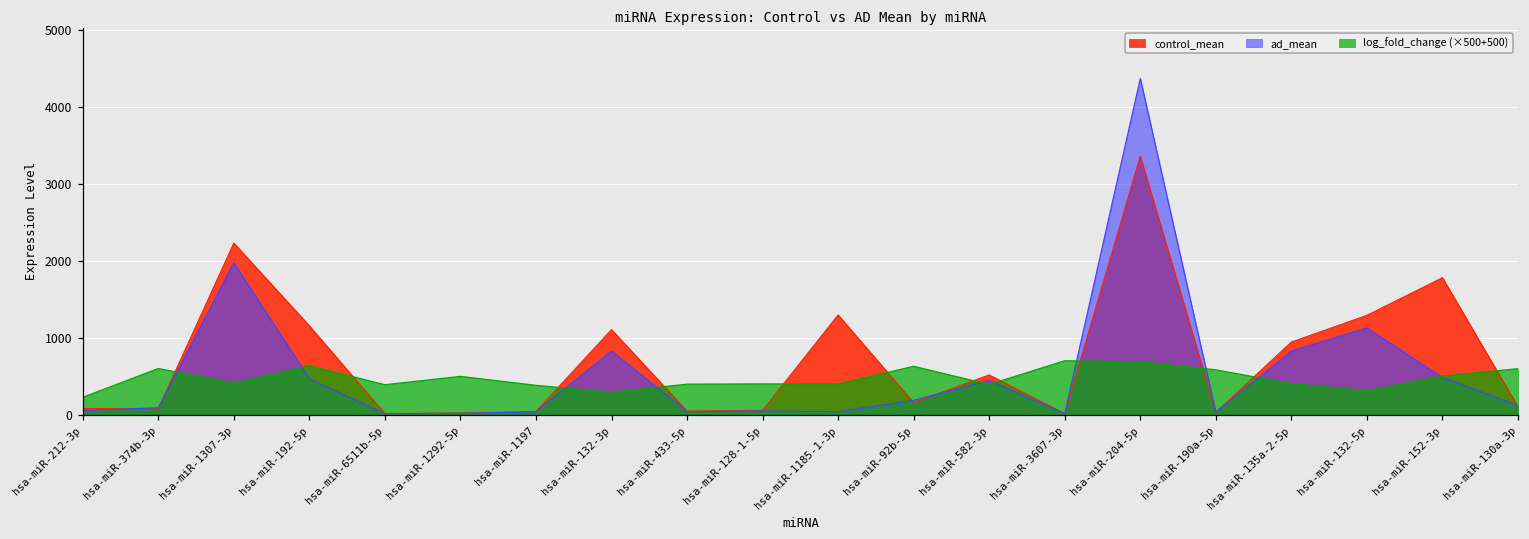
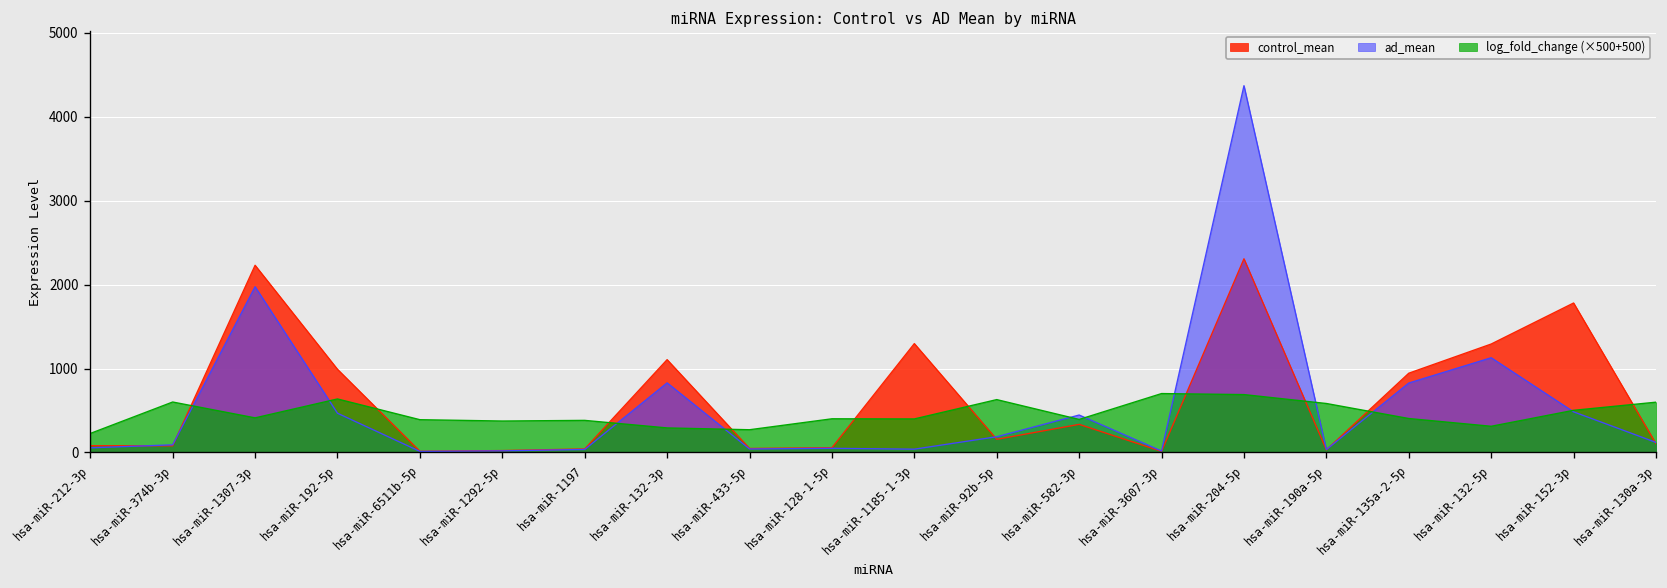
control_mean, hsa-miR-192-5p: 1200 -> 1000
log_fold_change (×500+500), hsa-miR-1292-5p: 500 -> 400
log_fold_change (×500+500), hsa-miR-433-5p: 400 -> 300
control_mean, hsa-miR-582-3p: 500 -> 300
control_mean, hsa-miR-204-5p: 3400 -> 2300
